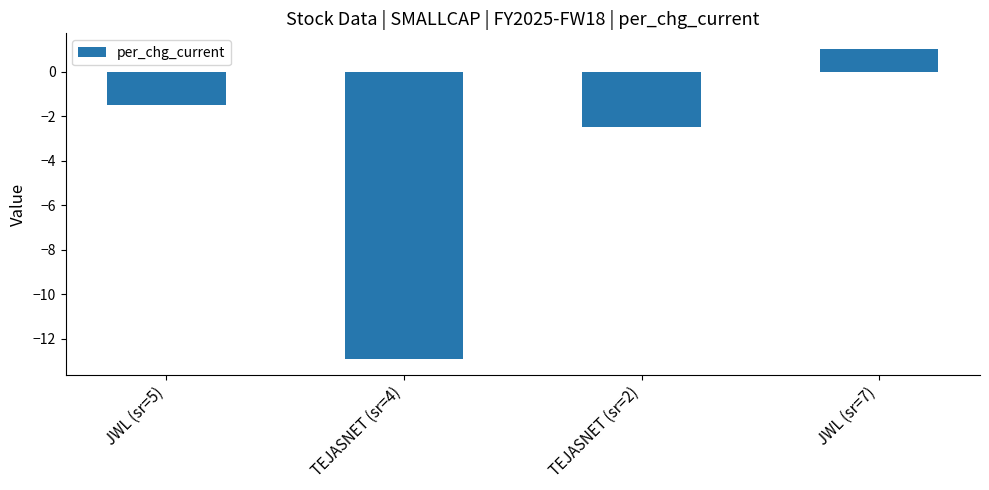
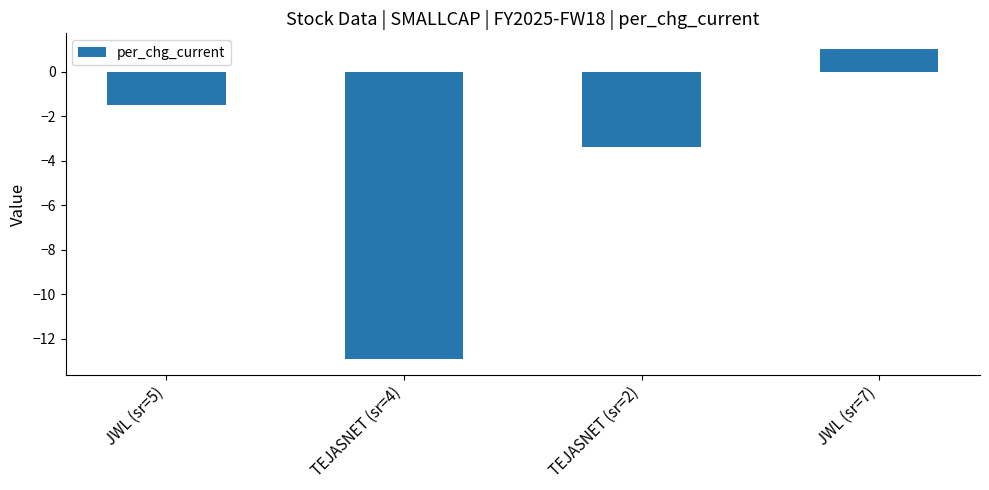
TEJASNET (sr=2): -2.5 -> -3.4
